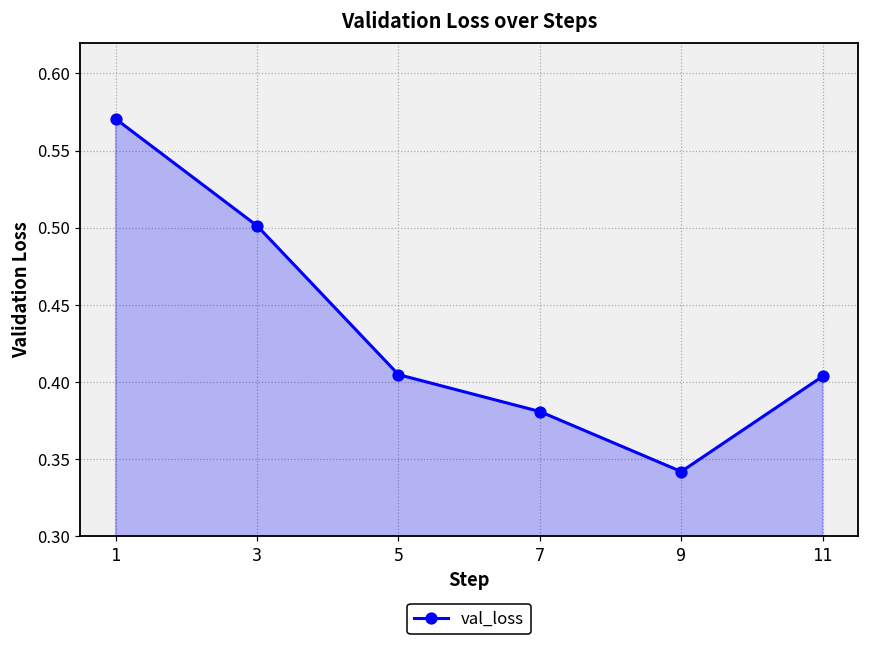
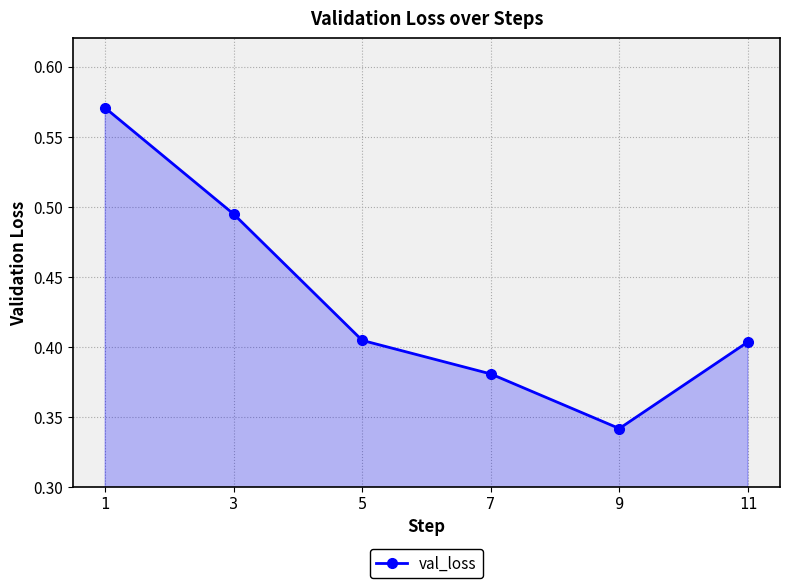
3: 0.501 -> 0.495
